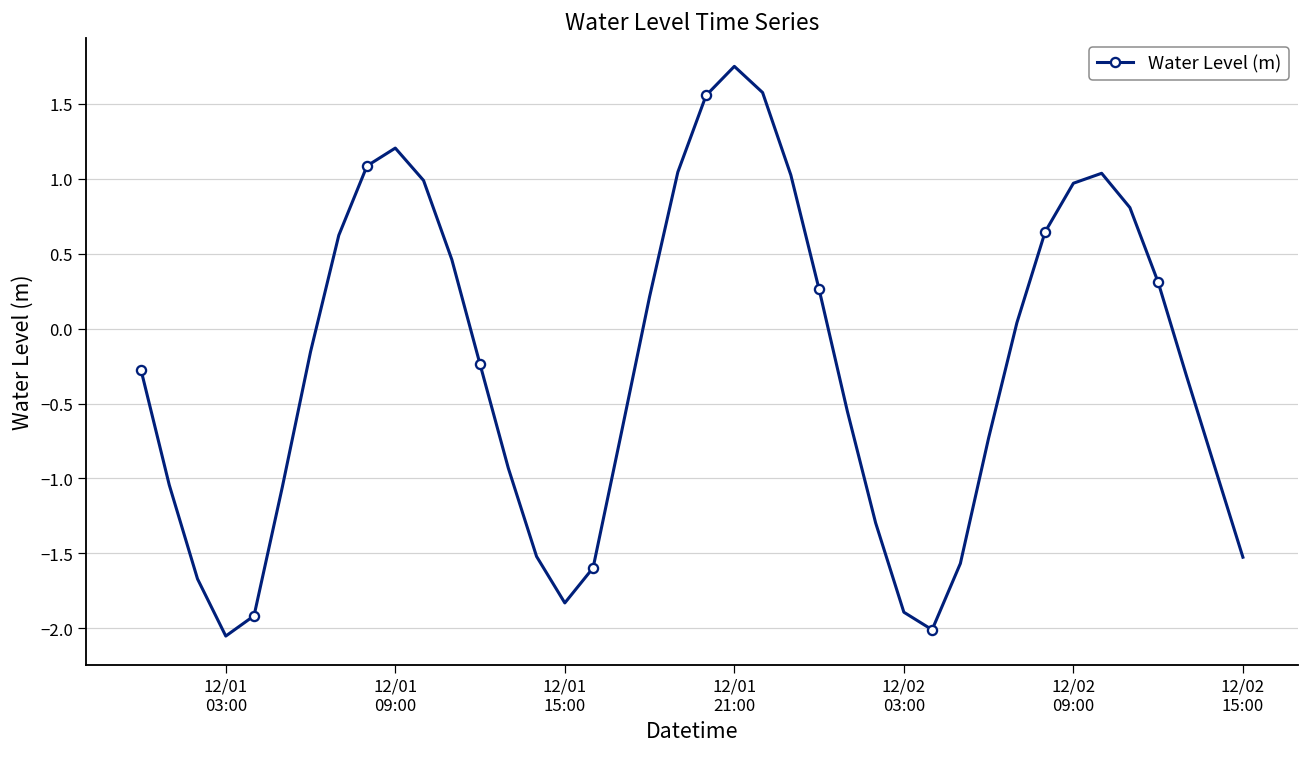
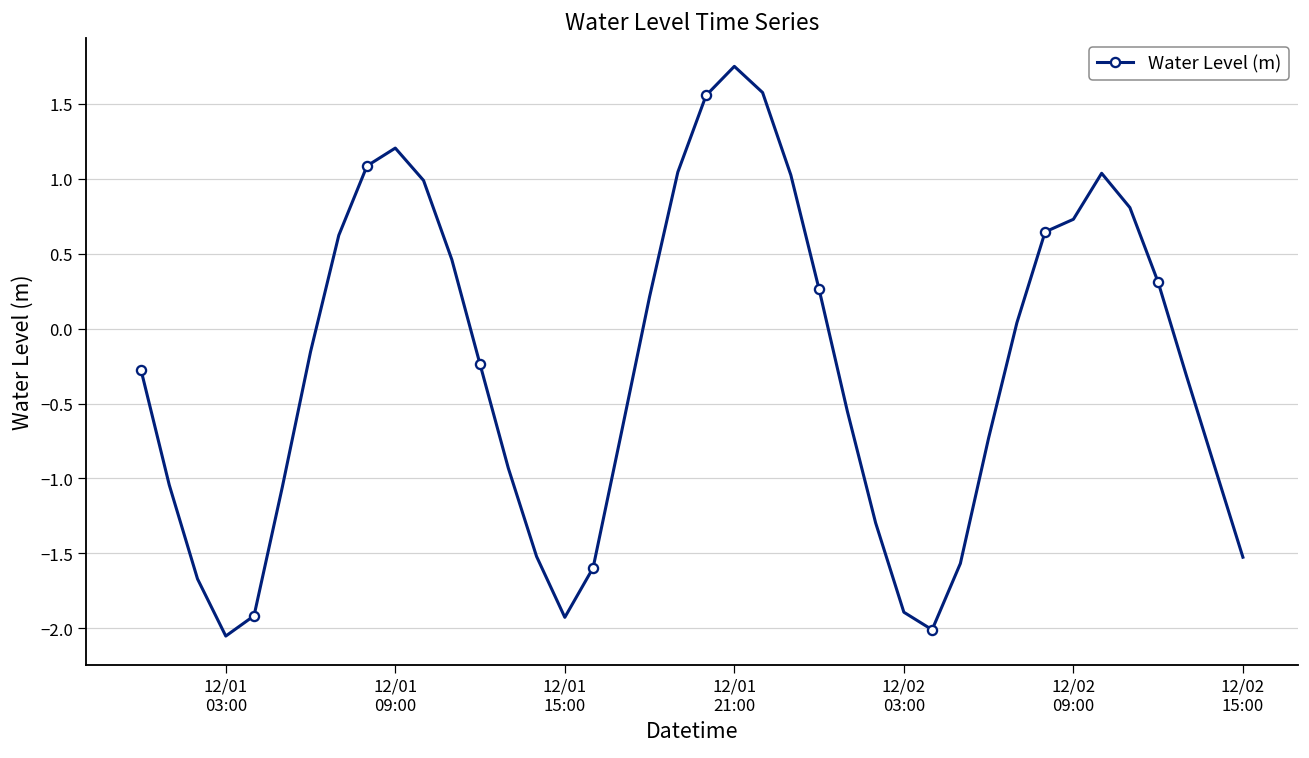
12/01 15:00: -1.83 -> -1.93
12/02 09:00: 0.97 -> 0.73
